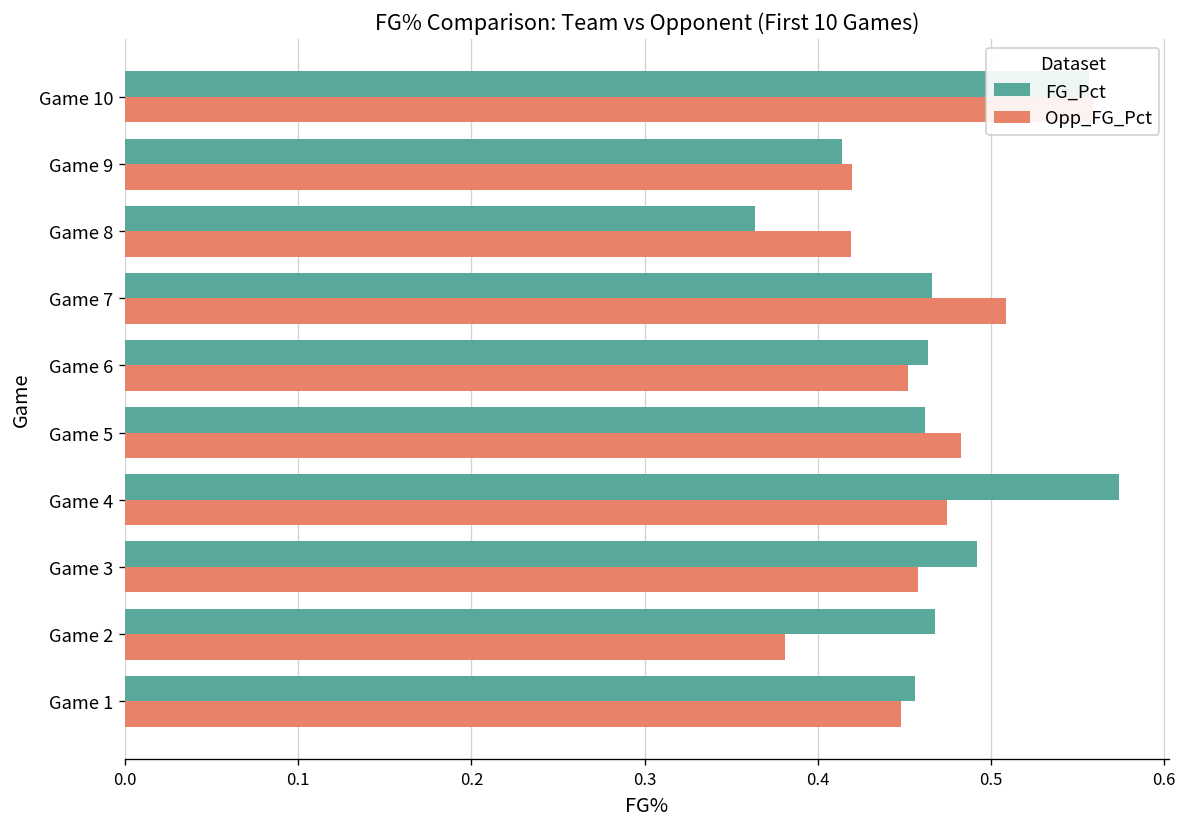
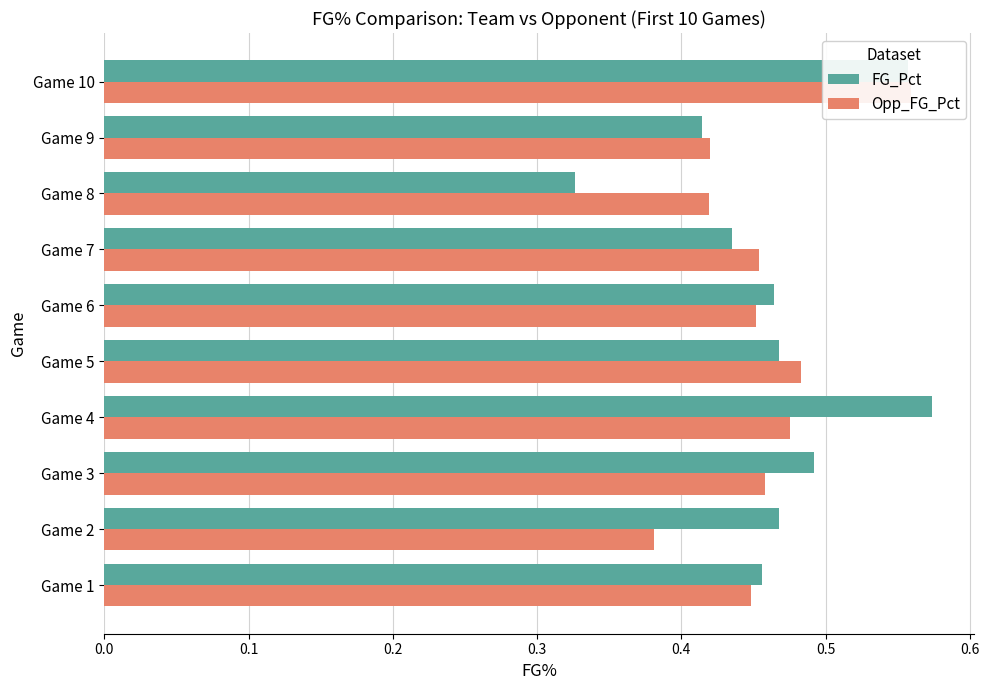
FG_Pct, Game 8: 0.364 -> 0.326
FG_Pct, Game 7: 0.466 -> 0.435
Opp_FG_Pct, Game 7: 0.509 -> 0.454
FG_Pct, Game 5: 0.462 -> 0.468
